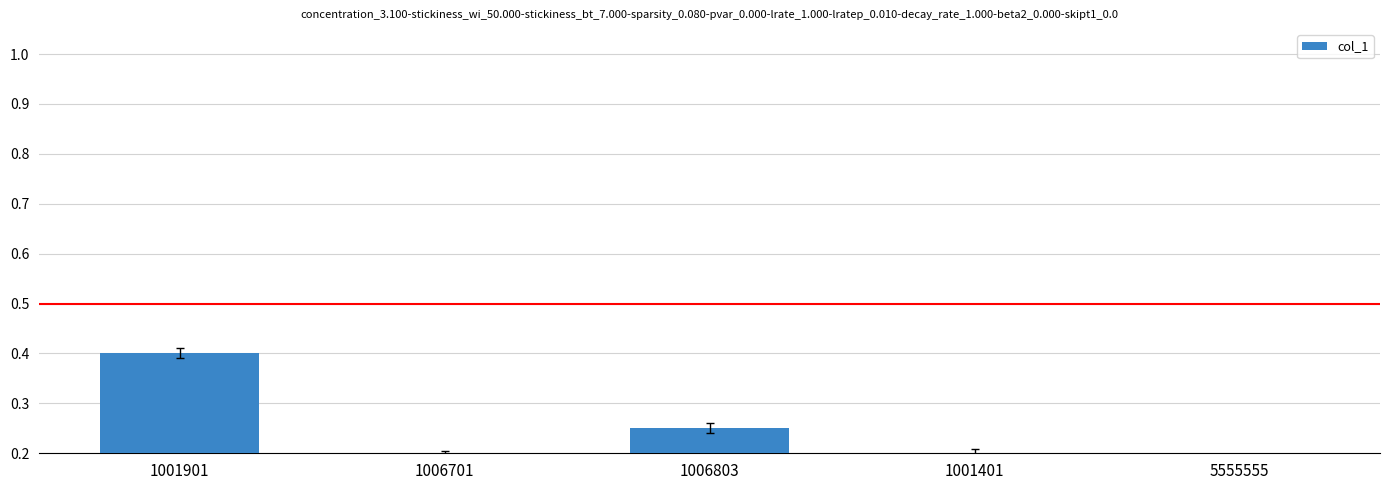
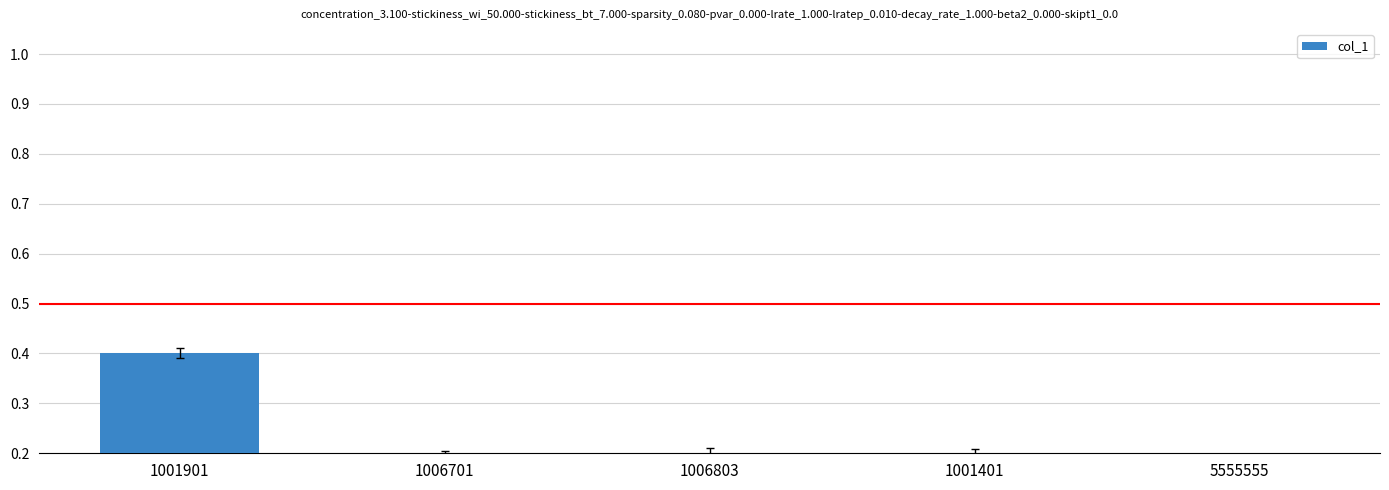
col_1, 1006803: 0.25 -> 0.20
